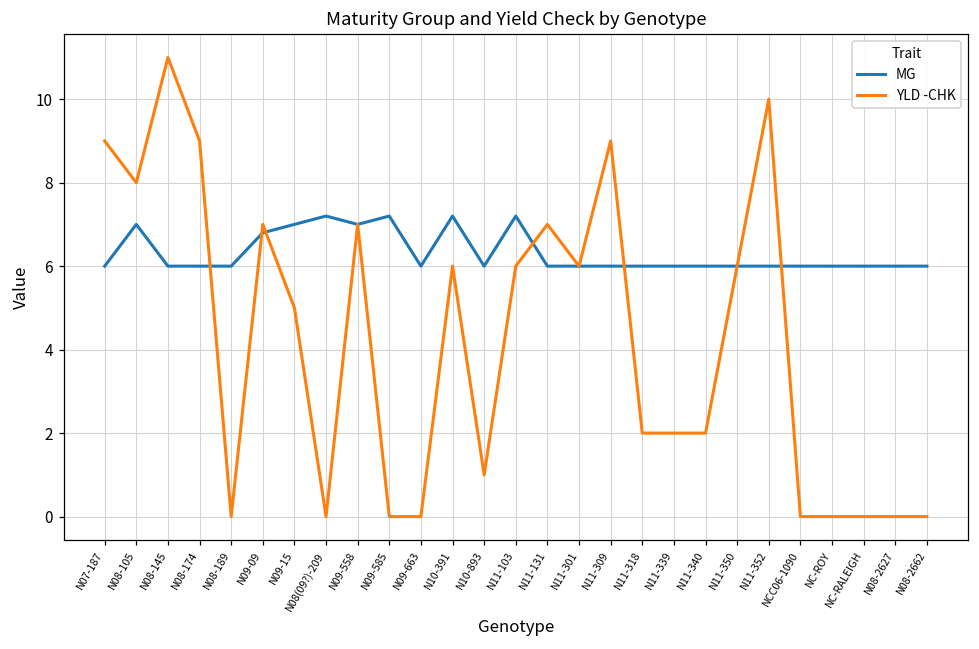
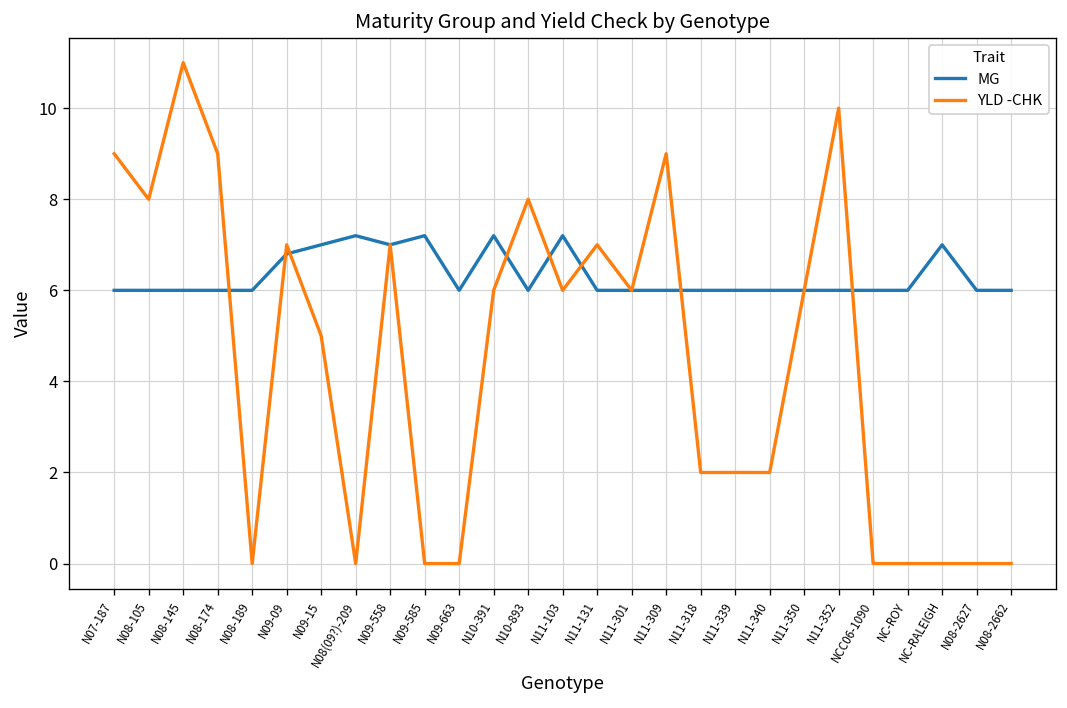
MG, N08-105: 7 -> 6
YLD -CHK, N10-893: 1 -> 8
MG, NC-RALEIGH: 6 -> 7
